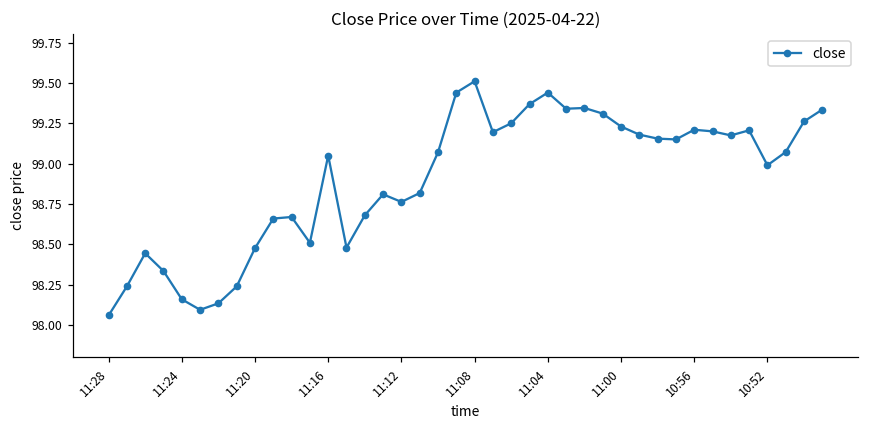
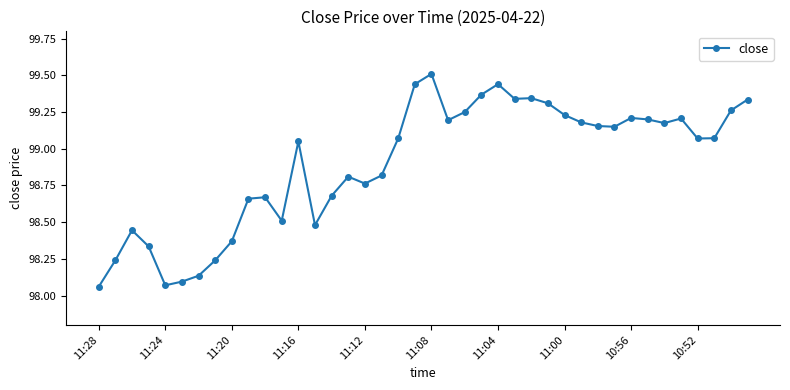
11:24: 98.16 -> 98.07
11:20: 98.48 -> 98.37
10:52: 98.99 -> 99.07
